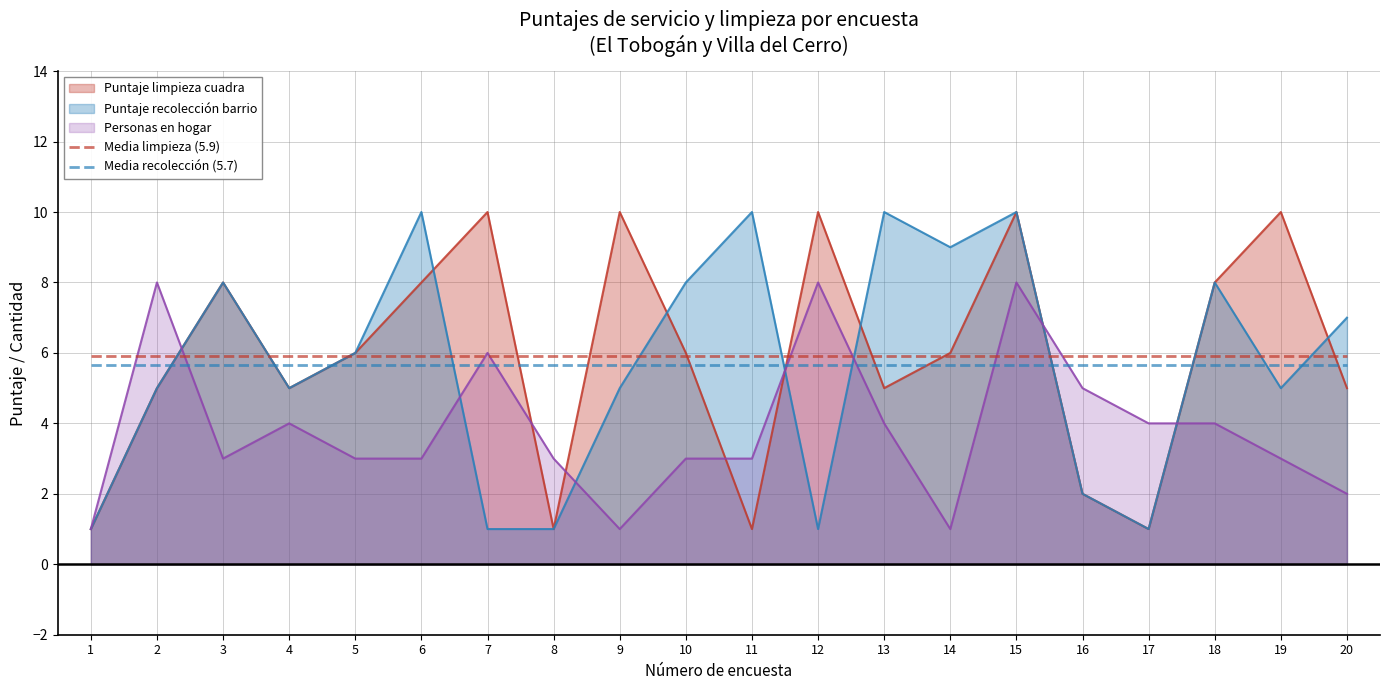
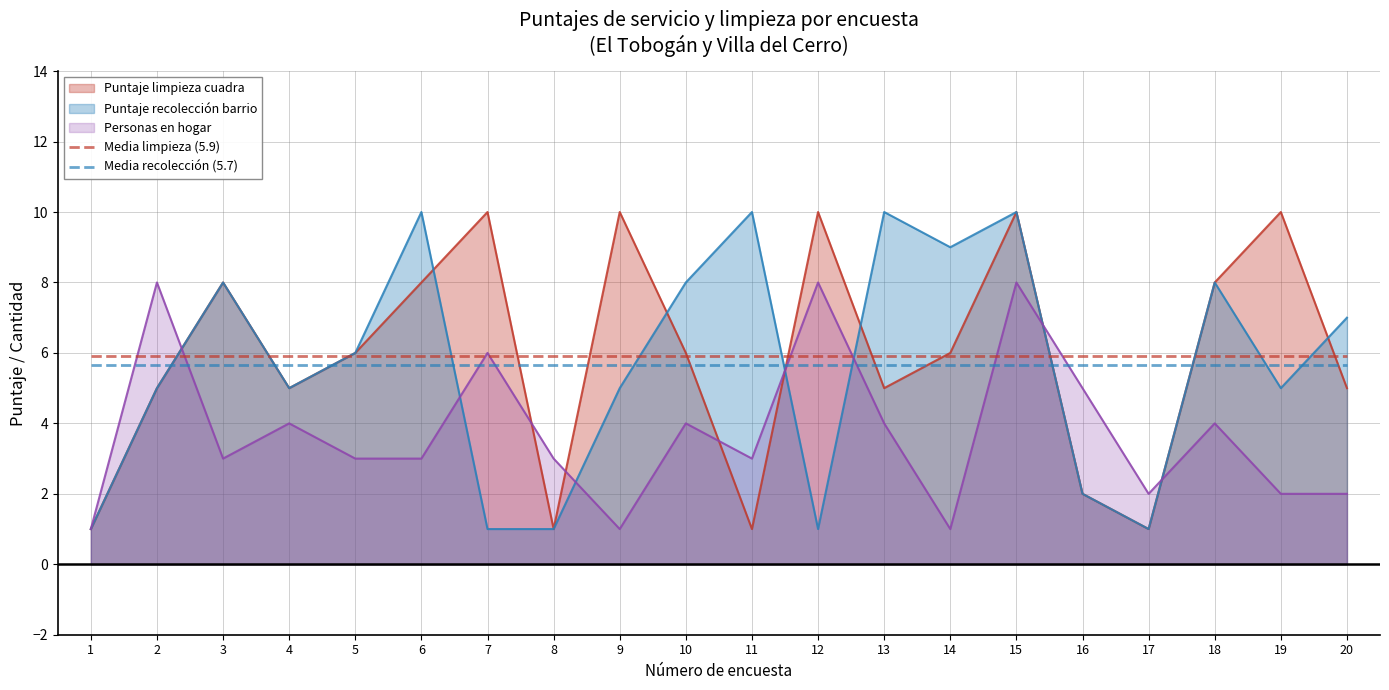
Personas en hogar, 10: 3 -> 4
Personas en hogar, 17: 4 -> 2
Personas en hogar, 19: 3 -> 2
